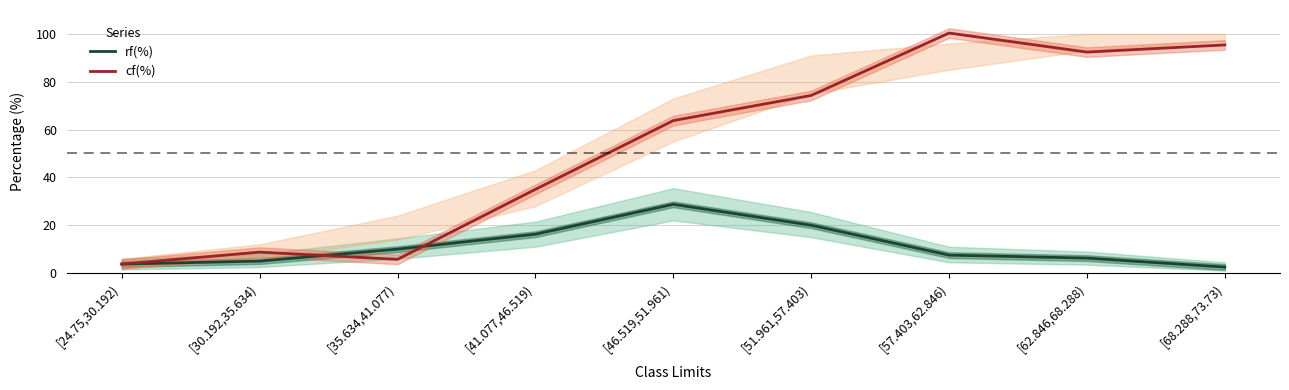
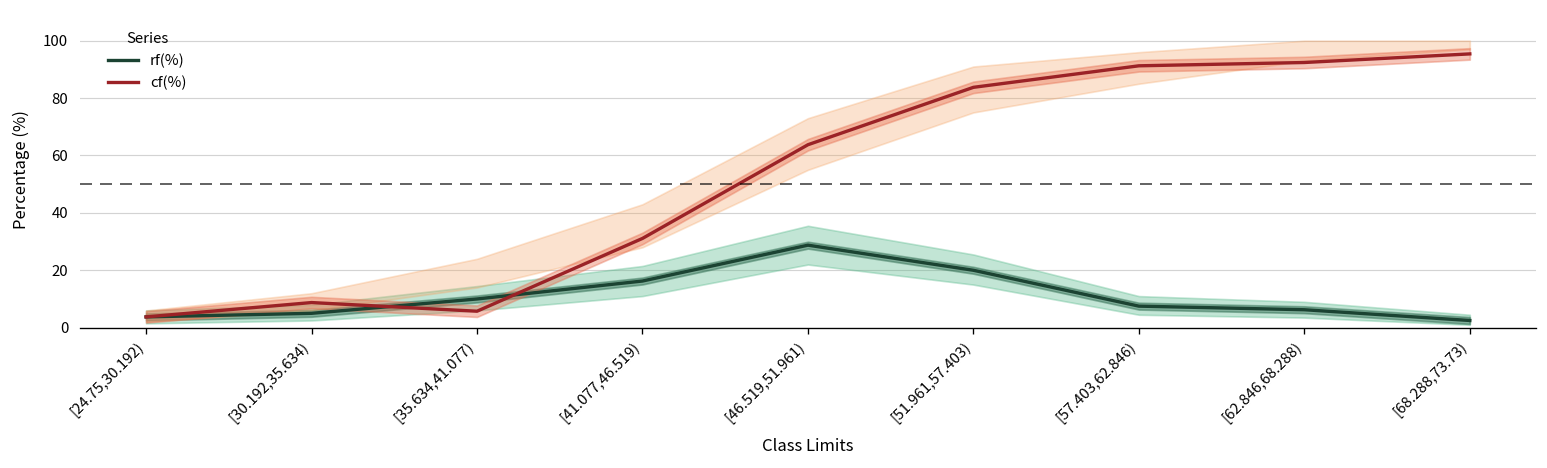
cf(%), [41.077,46.519): 35 -> 31
cf(%), [51.961,57.403): 74 -> 84
cf(%), [57.403,62.846): 100 -> 91
